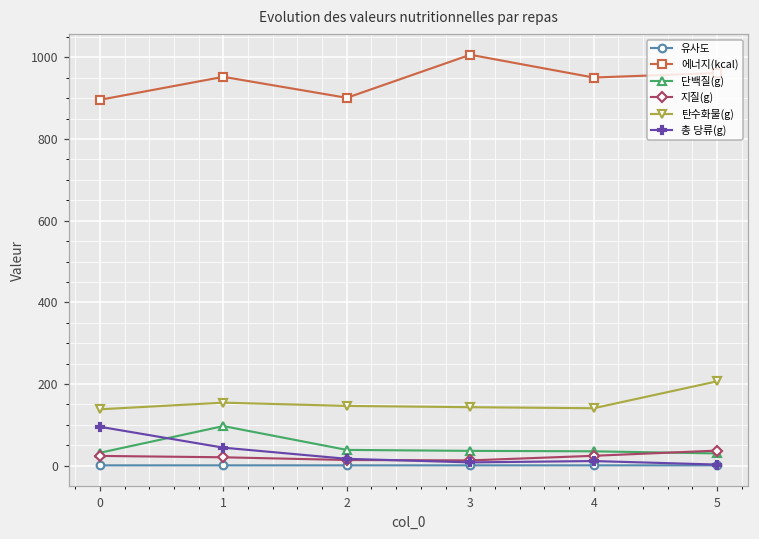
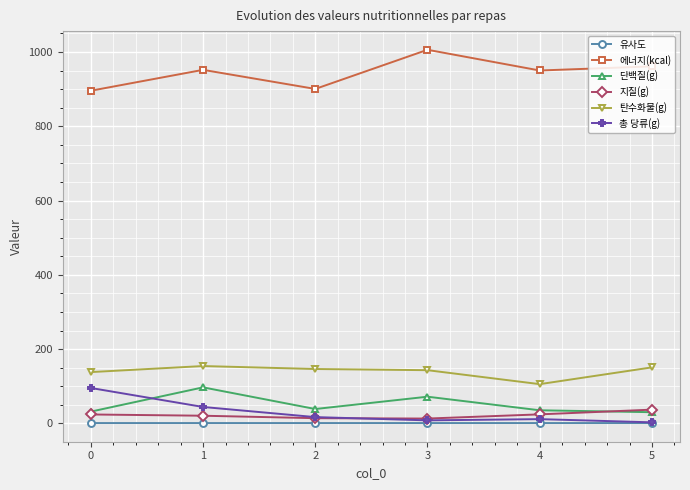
단백질(g), 3: 40 -> 70
탄수화물(g), 4: 140 -> 110
탄수화물(g), 5: 210 -> 150
